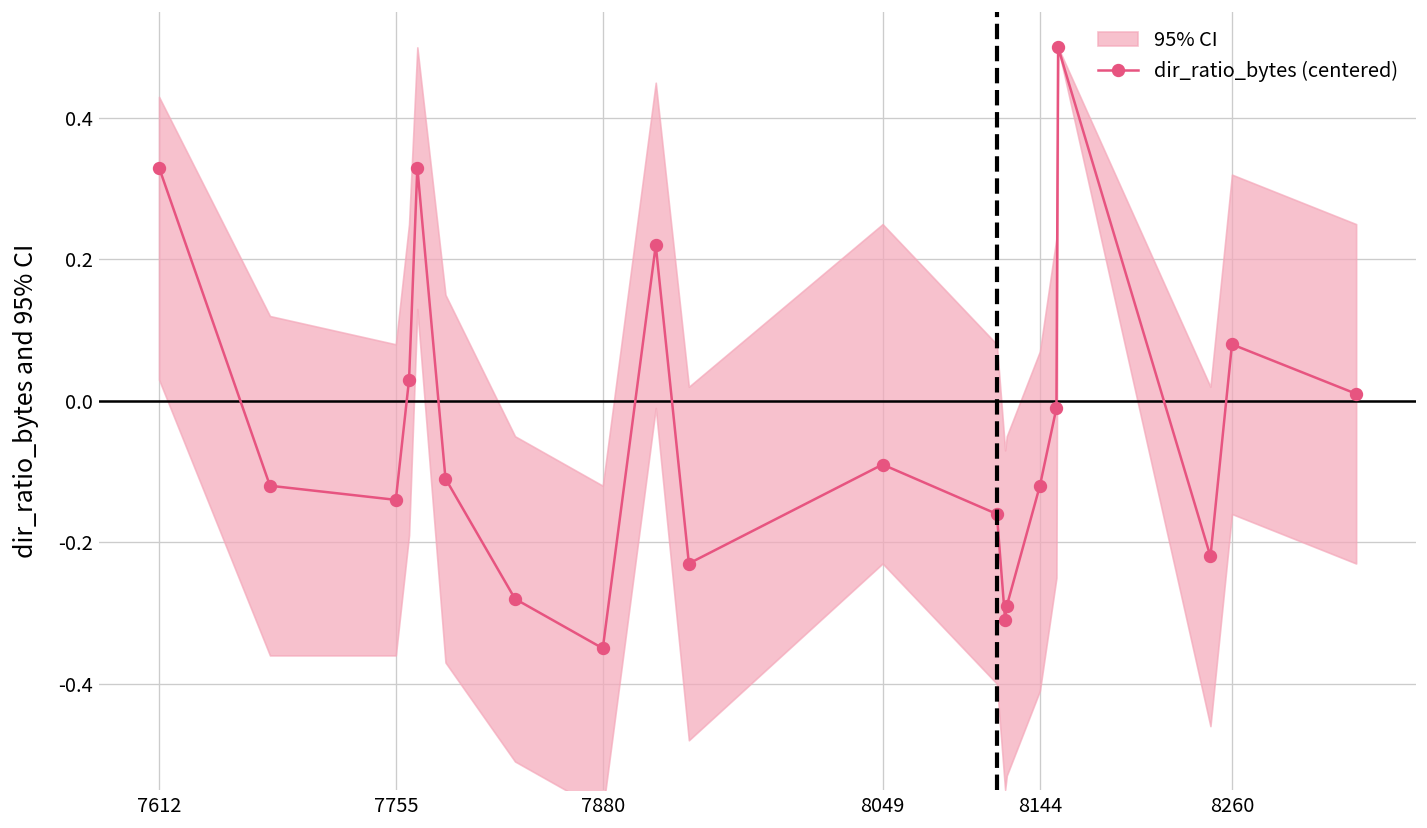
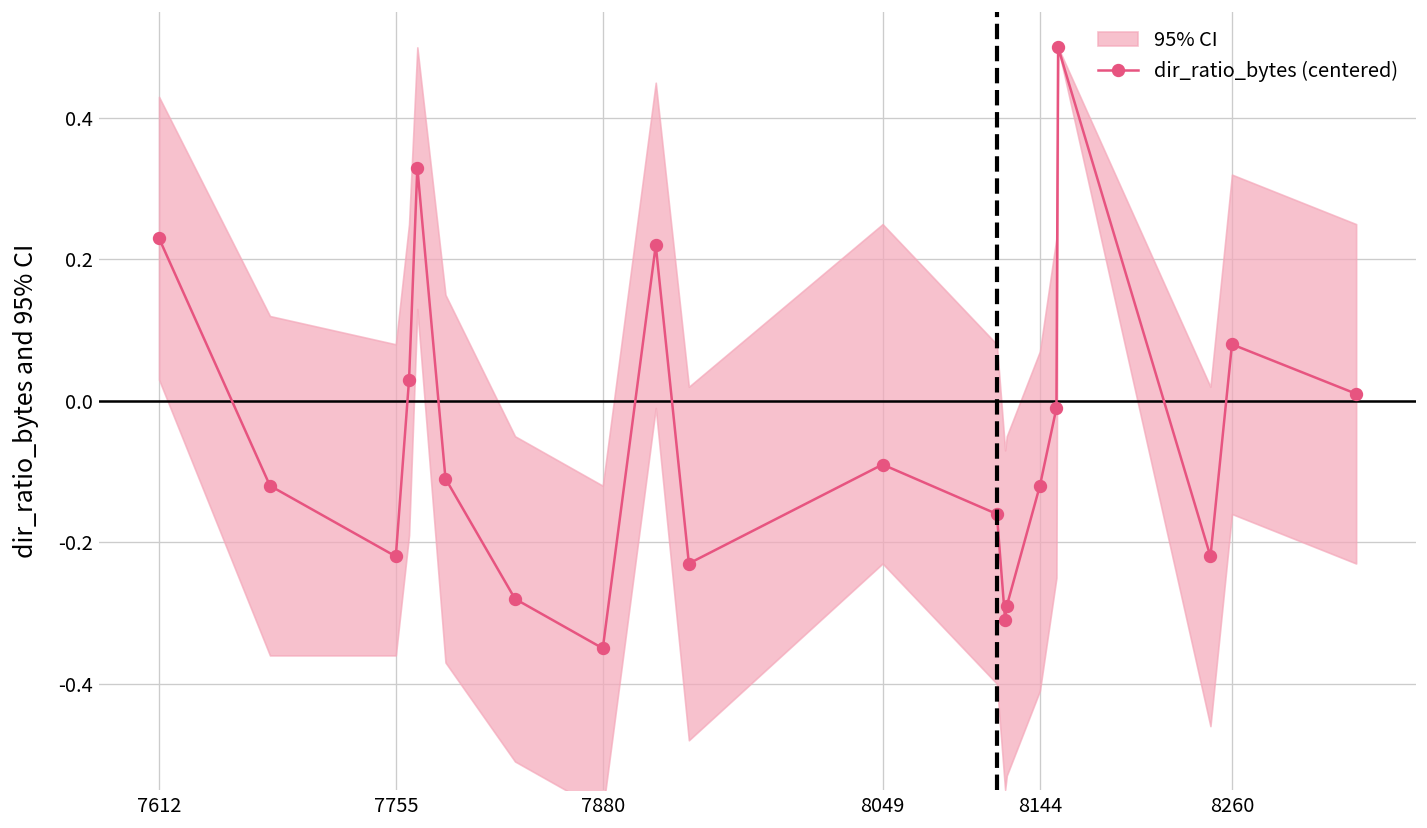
dir_ratio_bytes (centered), 7612: 0.33 -> 0.23
dir_ratio_bytes (centered), 7755: -0.14 -> -0.22
